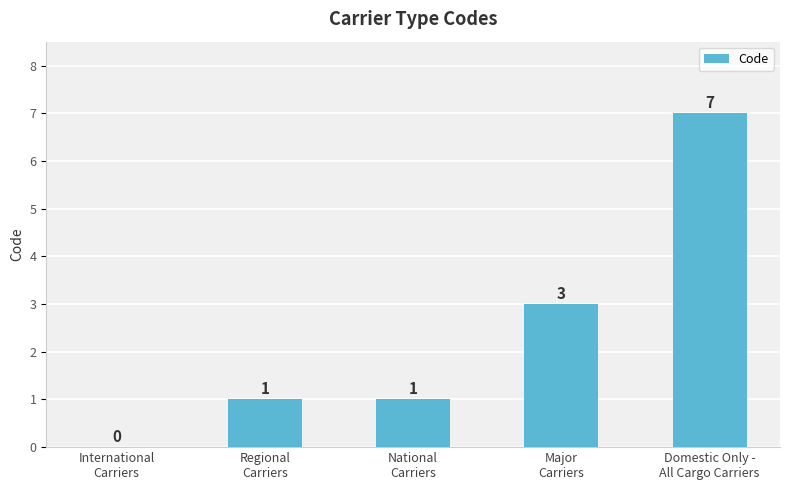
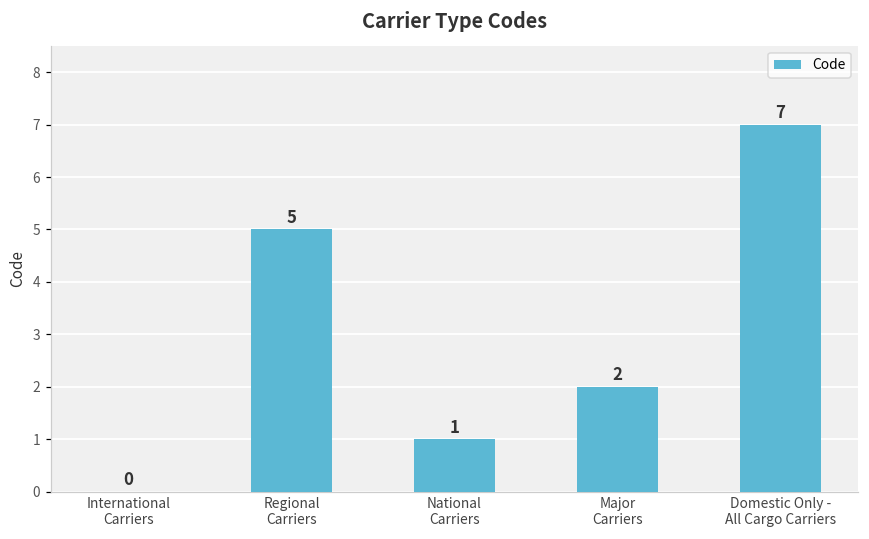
Regional Carriers: 1 -> 5
Major Carriers: 3 -> 2
